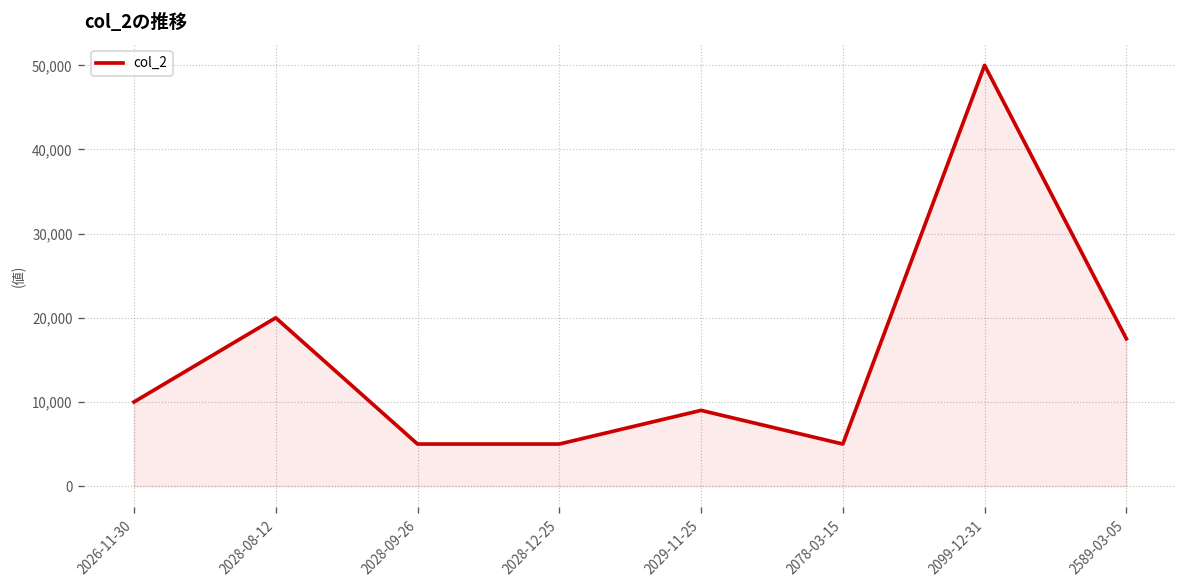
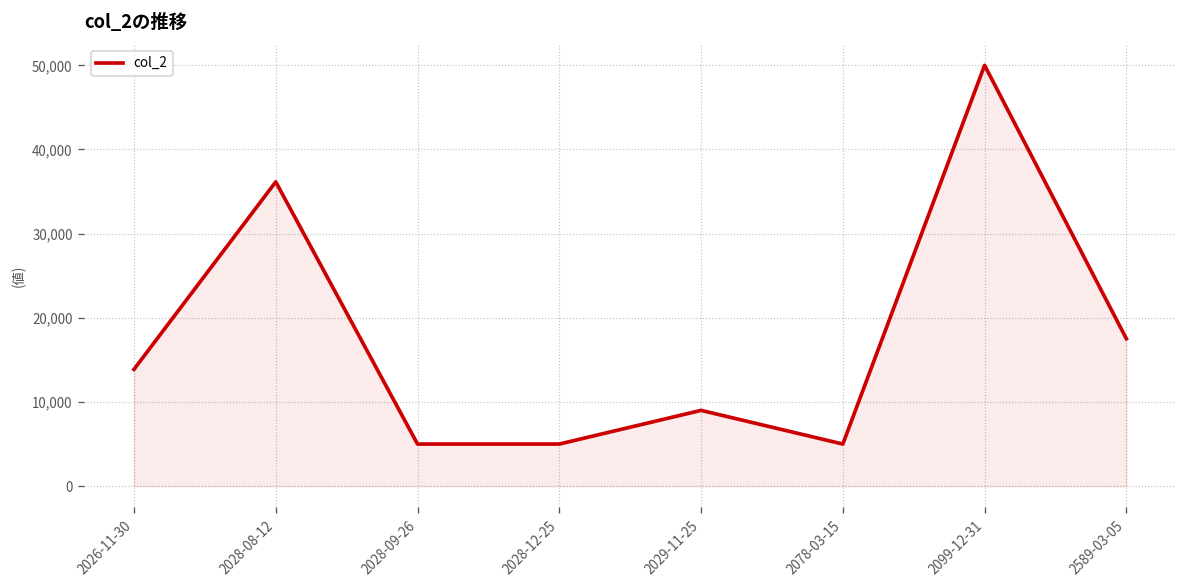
2026-11-30: 10,000 -> 14,000
2028-08-12: 20,000 -> 36,000
